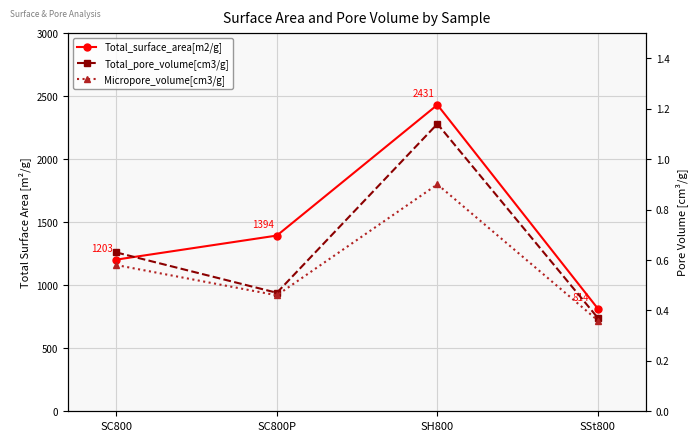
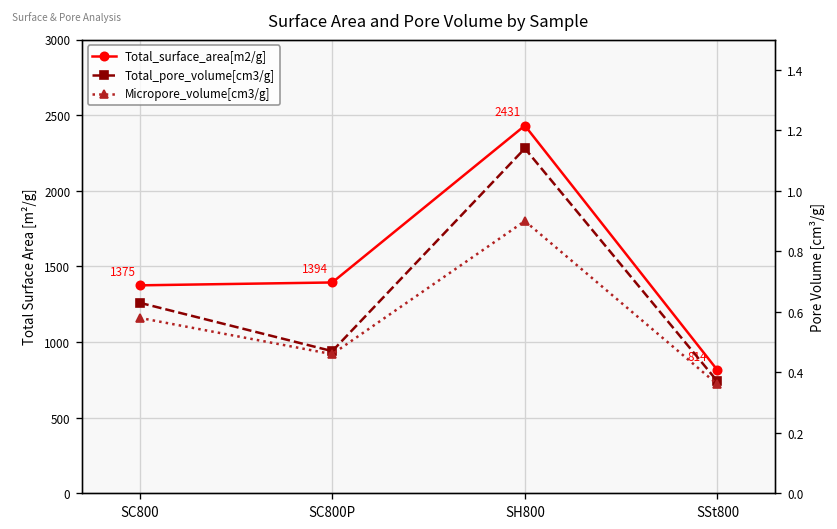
Total_surface_area[m2/g], SC800: 1203 -> 1375
